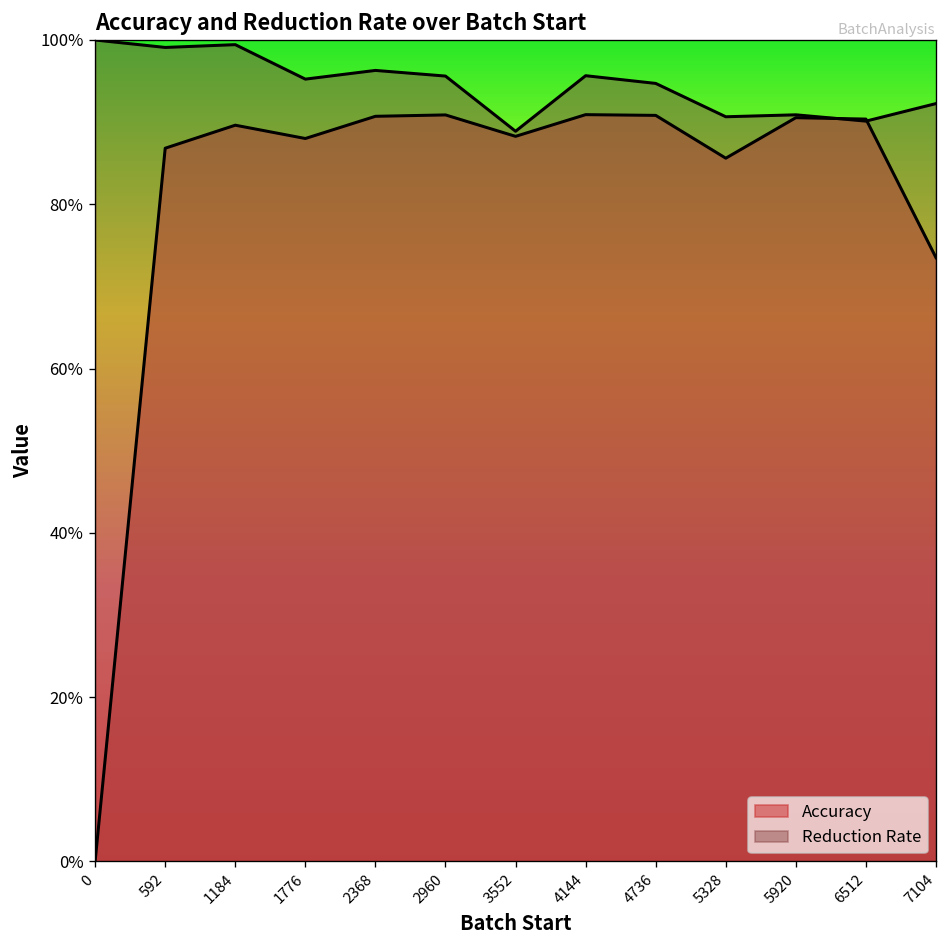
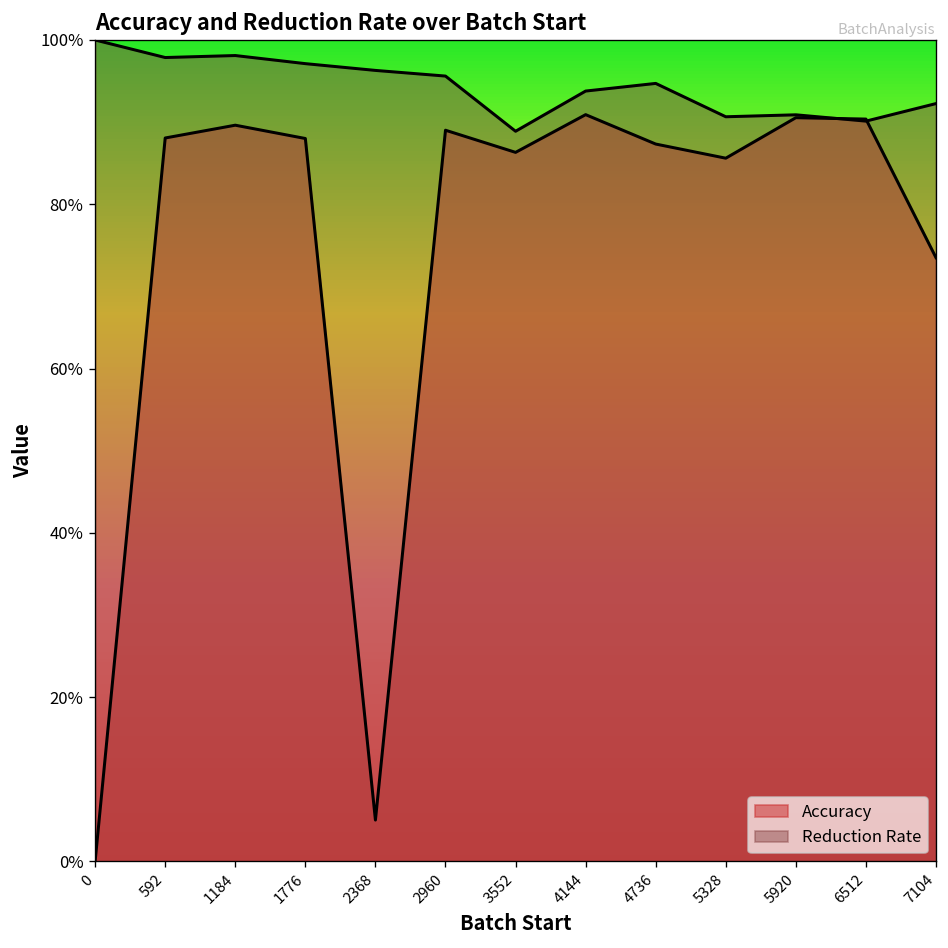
Accuracy, 592: 87% -> 88%
Reduction Rate, 592: 99% -> 98%
Reduction Rate, 1184: 99% -> 98%
Reduction Rate, 1776: 95% -> 97%
Accuracy, 2368: 91% -> 5%
Accuracy, 2960: 91% -> 89%
Accuracy, 3552: 88% -> 86%
Reduction Rate, 4144: 96% -> 94%
Accuracy, 4736: 91% -> 87%
